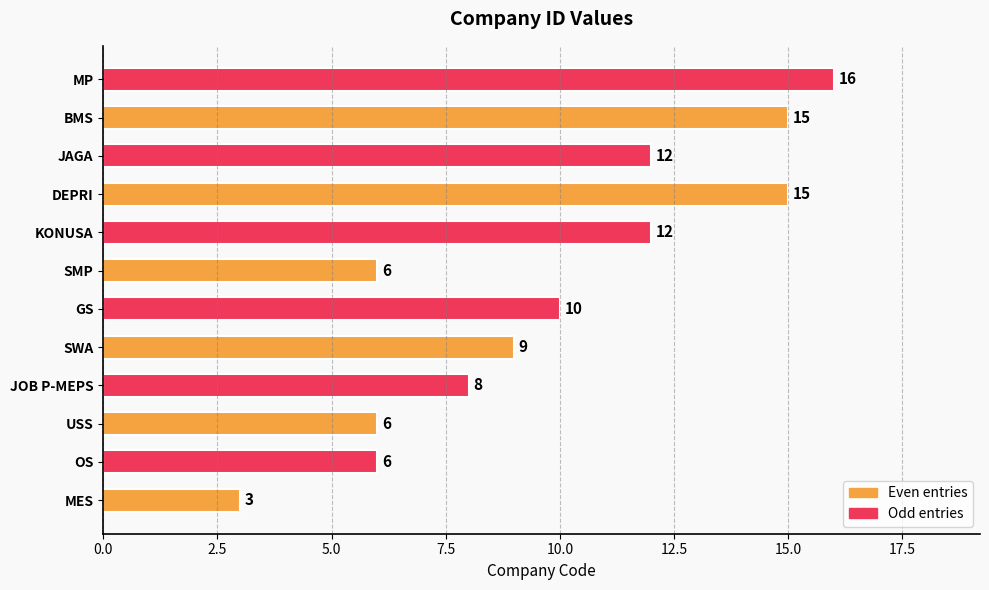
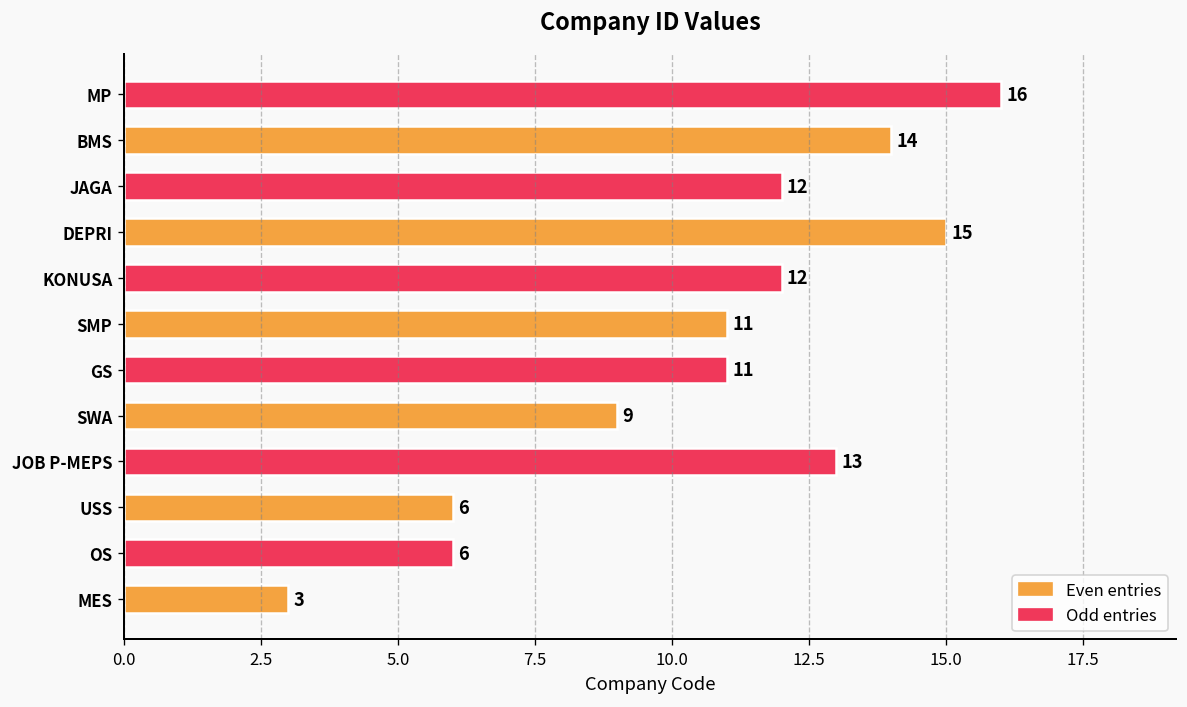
BMS: 15 -> 14
SMP: 6 -> 11
GS: 10 -> 11
JOB P-MEPS: 8 -> 13
